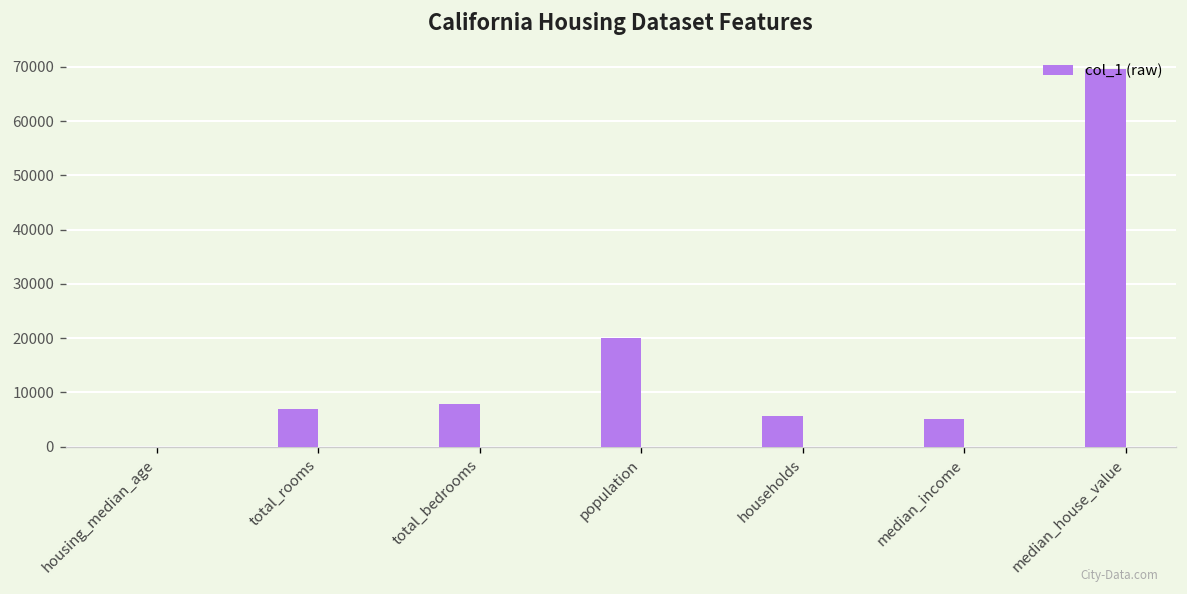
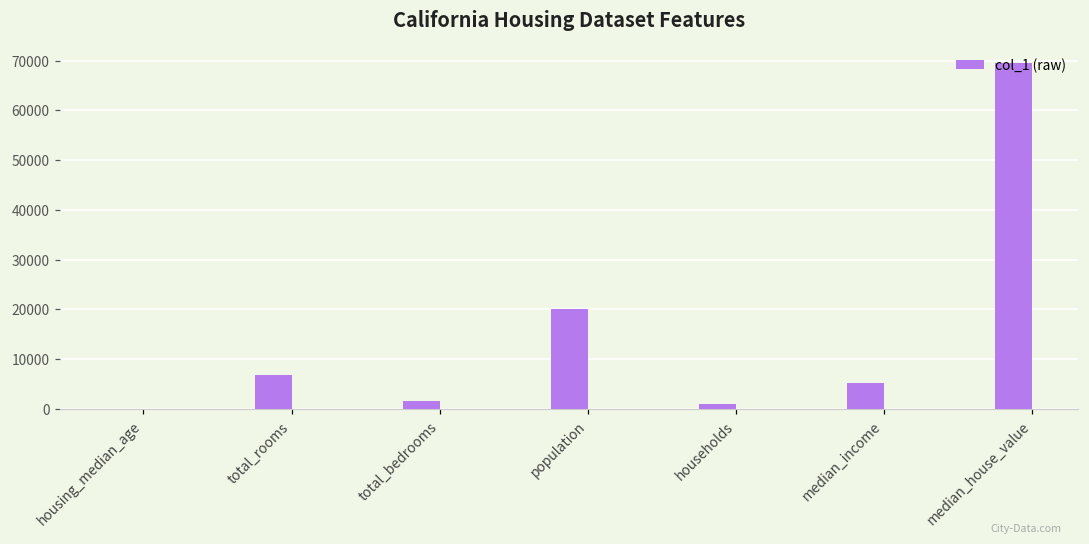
total_bedrooms: 8000 -> 2000
households: 6000 -> 1000
